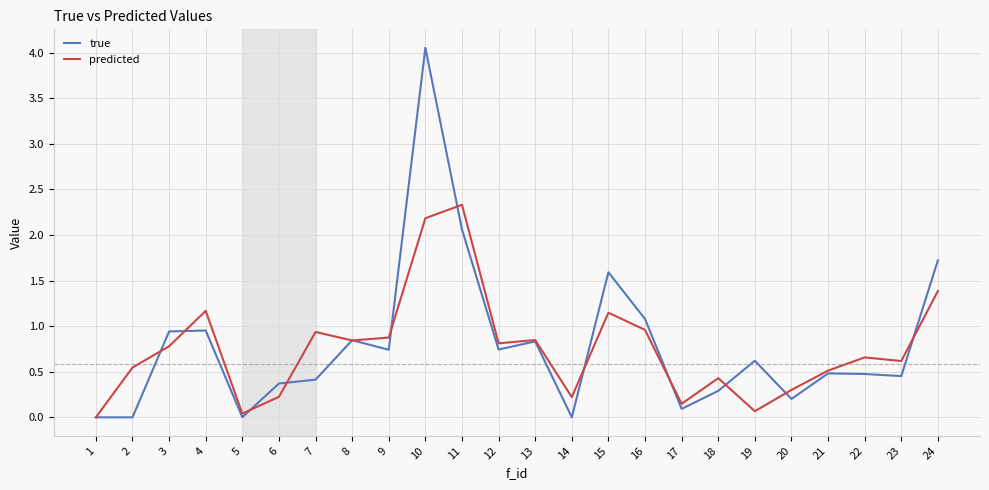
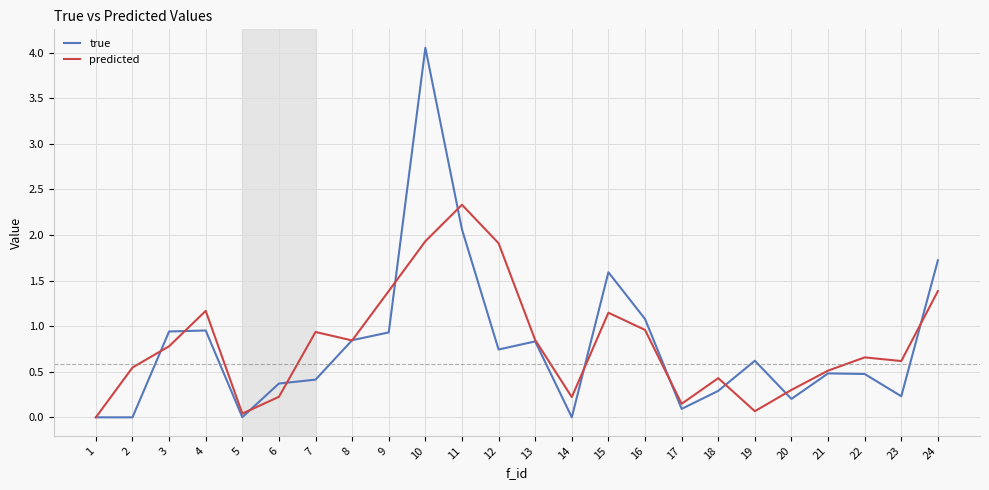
true, 9: 0.7 -> 0.9
predicted, 9: 0.9 -> 1.4
predicted, 10: 2.2 -> 1.9
predicted, 12: 0.8 -> 1.9
true, 23: 0.5 -> 0.2
